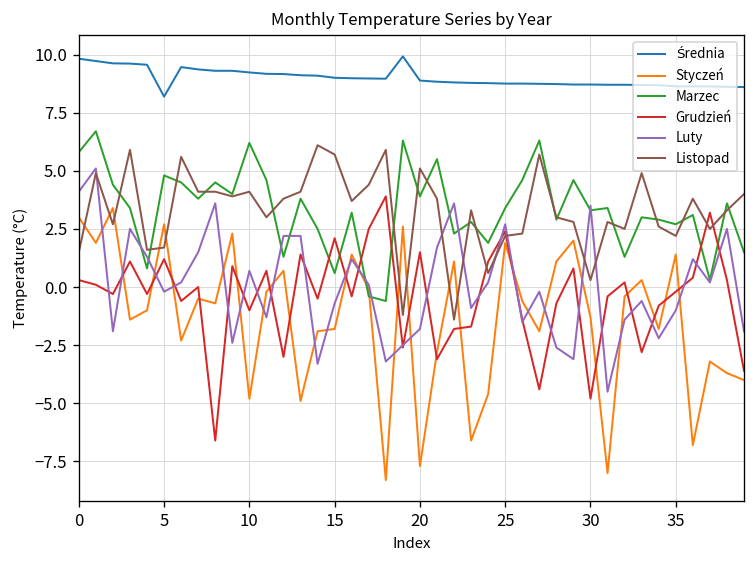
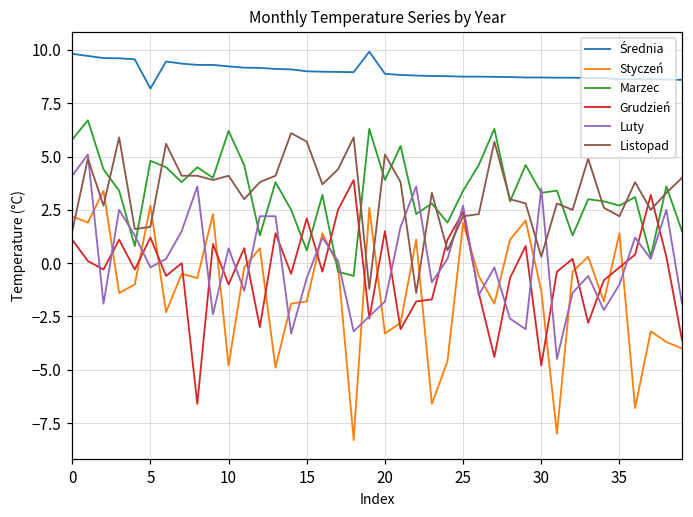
Styczeń, 0: 3.0 -> 2.2
Grudzień, 0: 0.3 -> 1.1
Styczeń, 20: -7.7 -> -3.3
